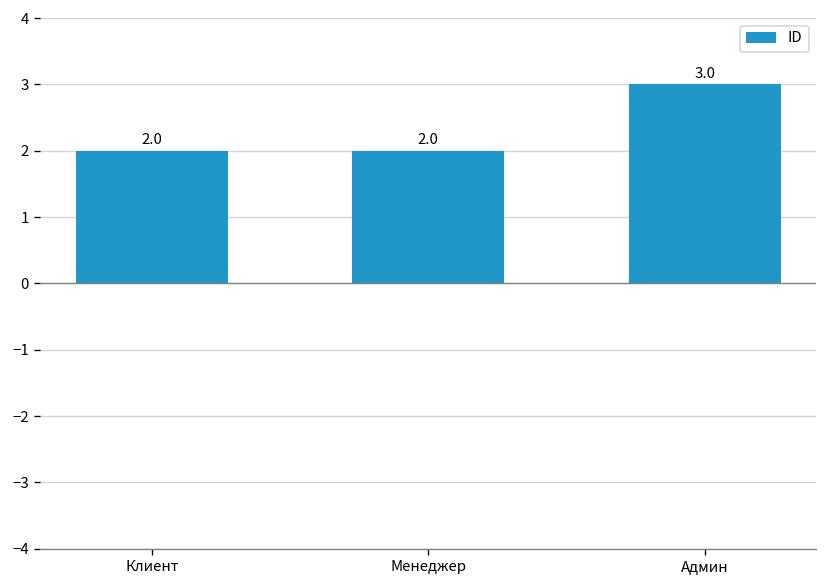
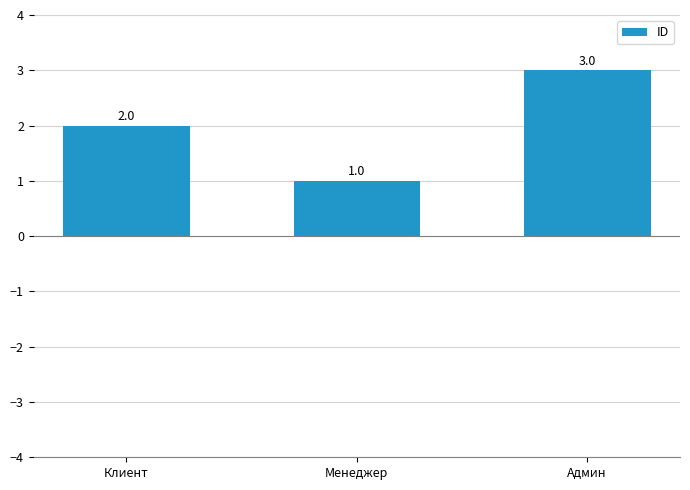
Менеджер: 2.0 -> 1.0
